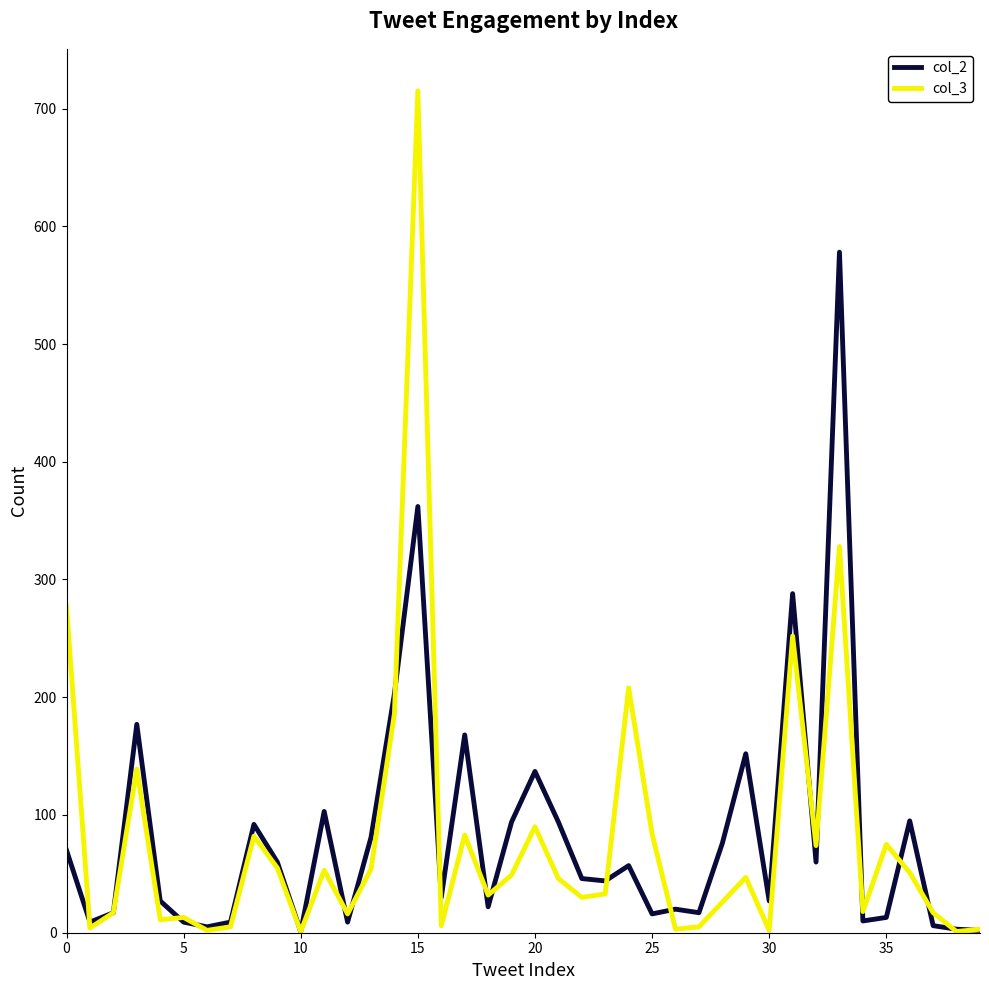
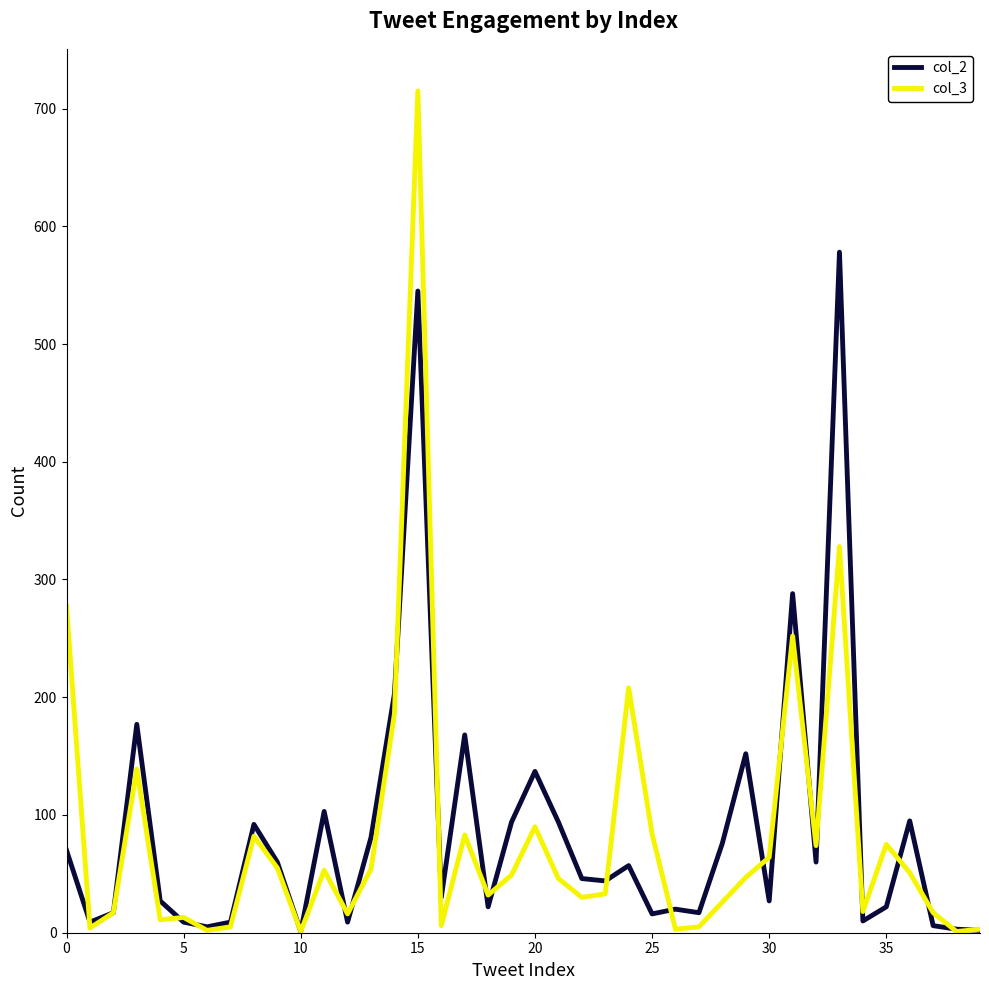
col_2, 15: 362 -> 545
col_3, 30: 2 -> 64
col_2, 35: 13 -> 22
